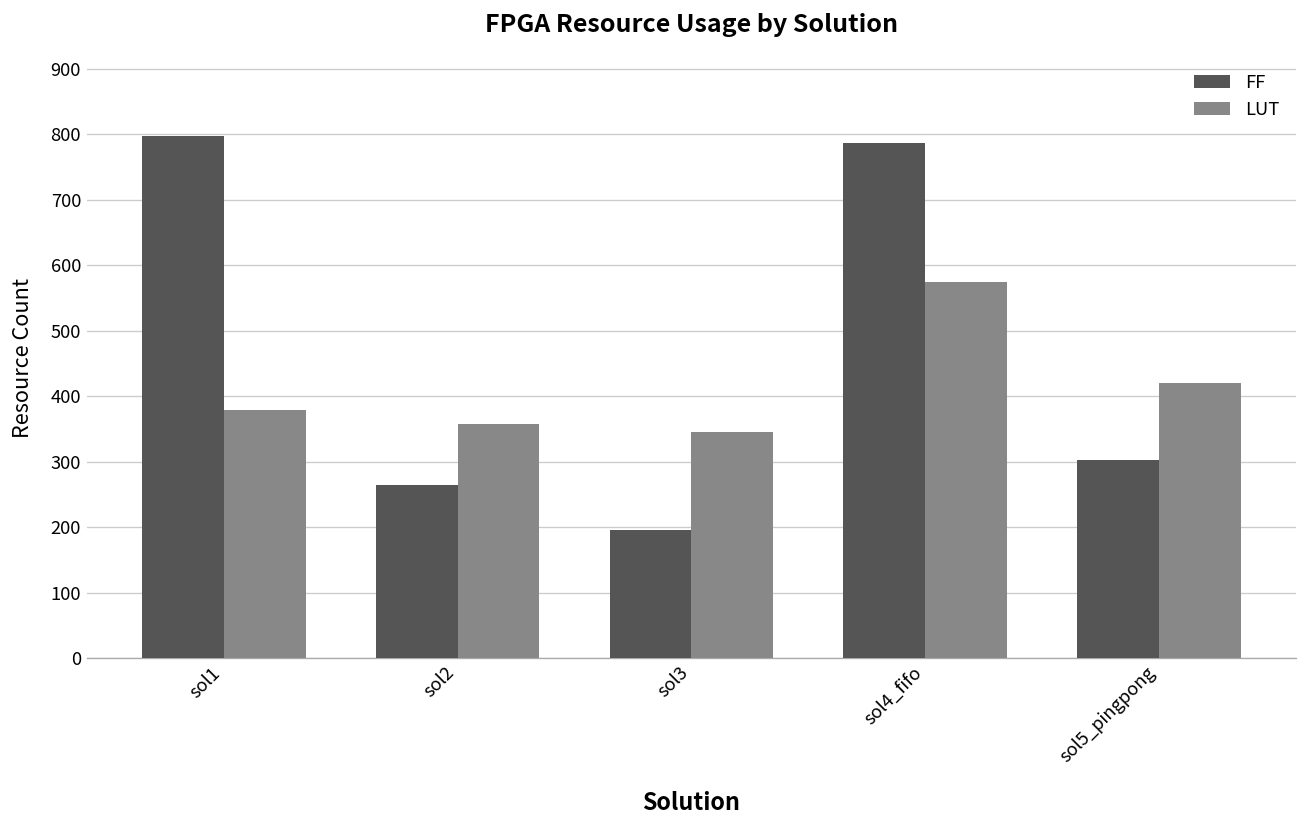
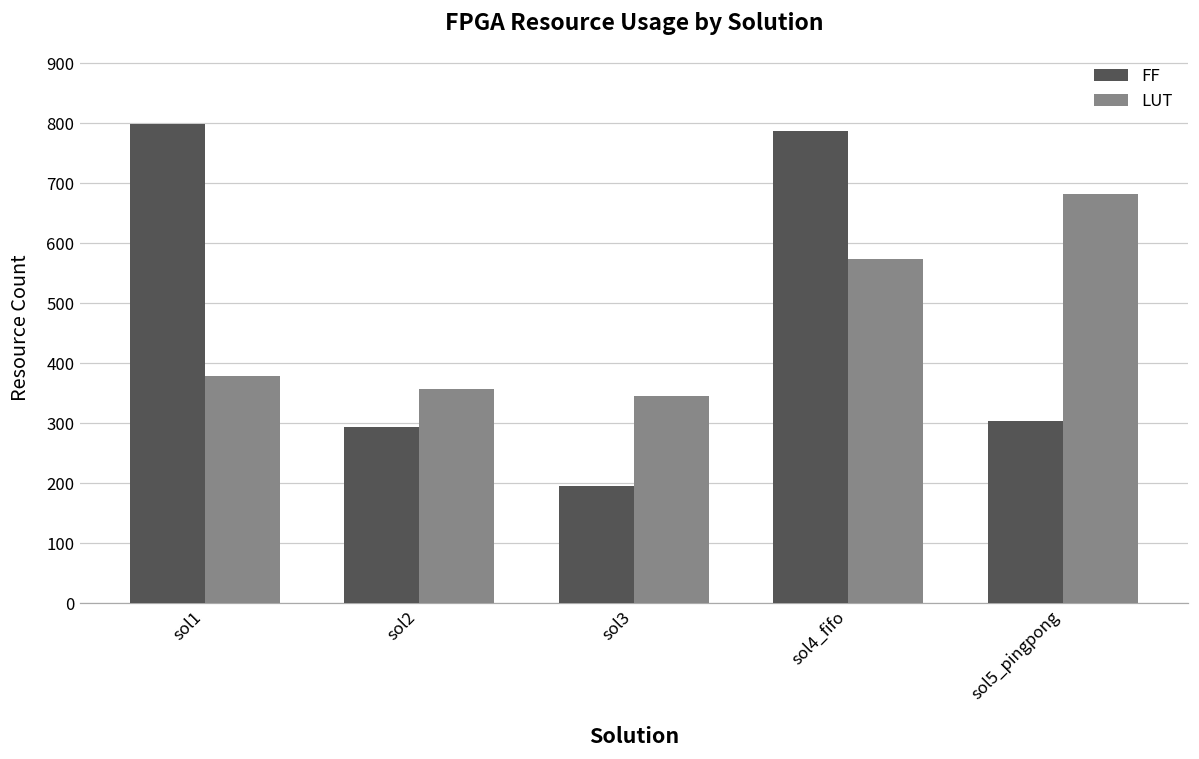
FF, sol2: 270 -> 290
LUT, sol5_pingpong: 420 -> 680
